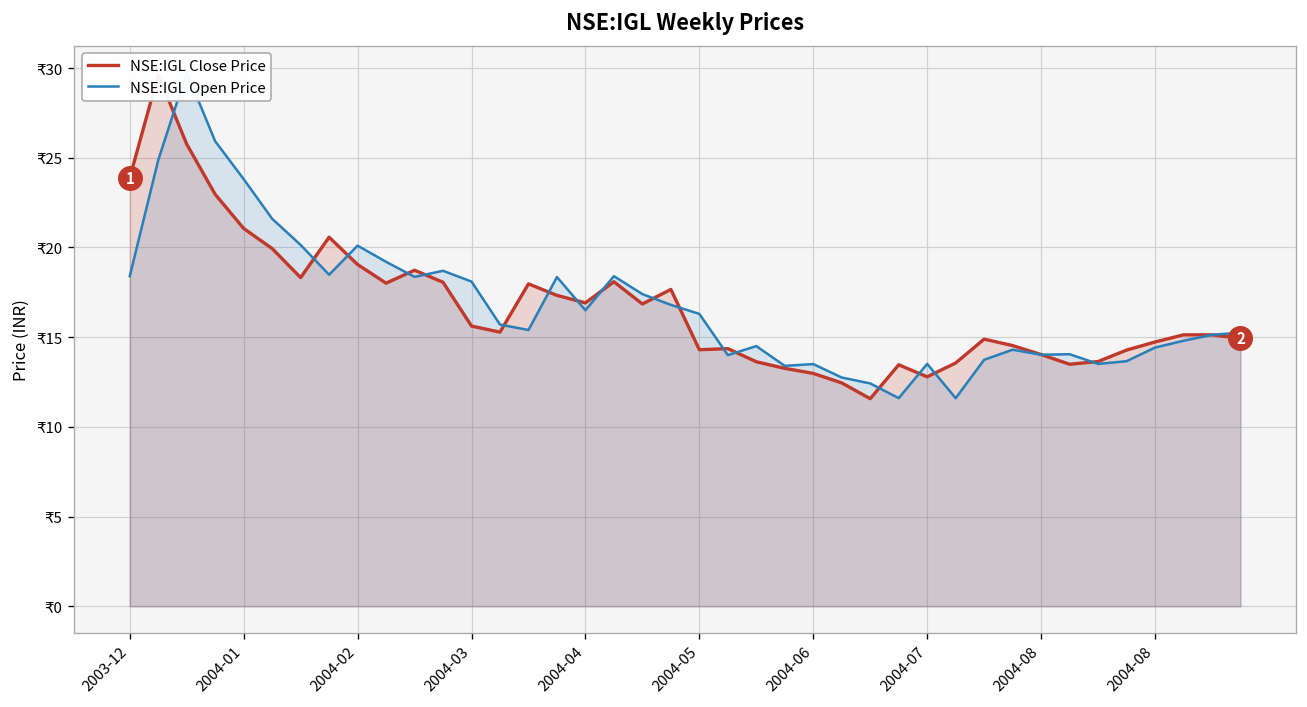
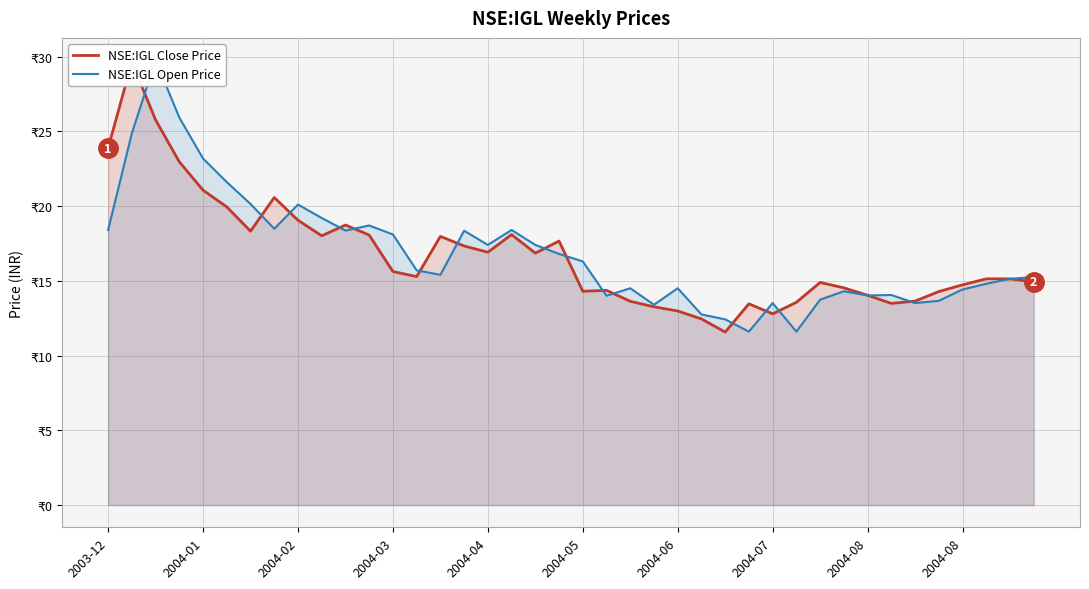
NSE:IGL Open Price, 2004-01: ₹23.8 -> ₹23.2
NSE:IGL Open Price, 2004-04: ₹16.5 -> ₹17.4
NSE:IGL Open Price, 2004-06: ₹13.5 -> ₹14.5
